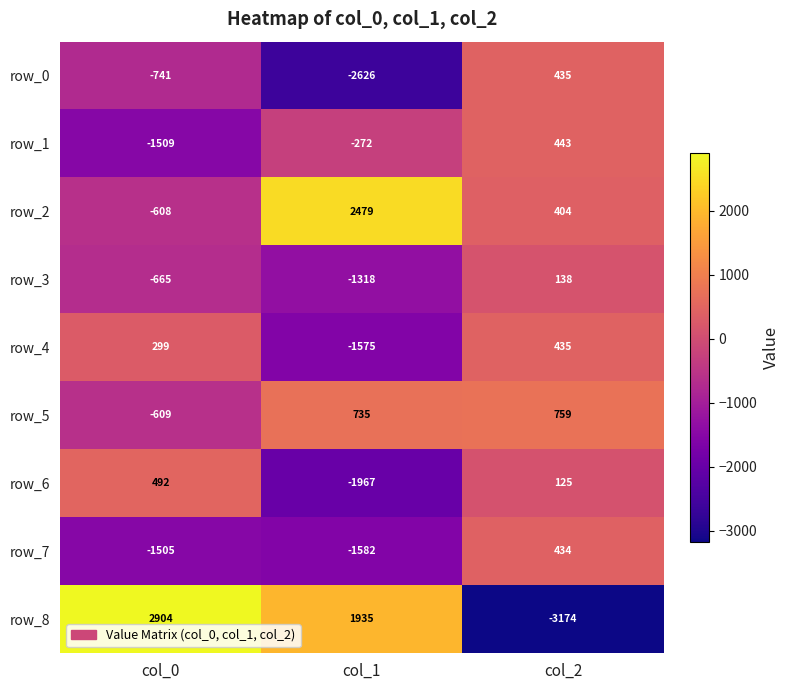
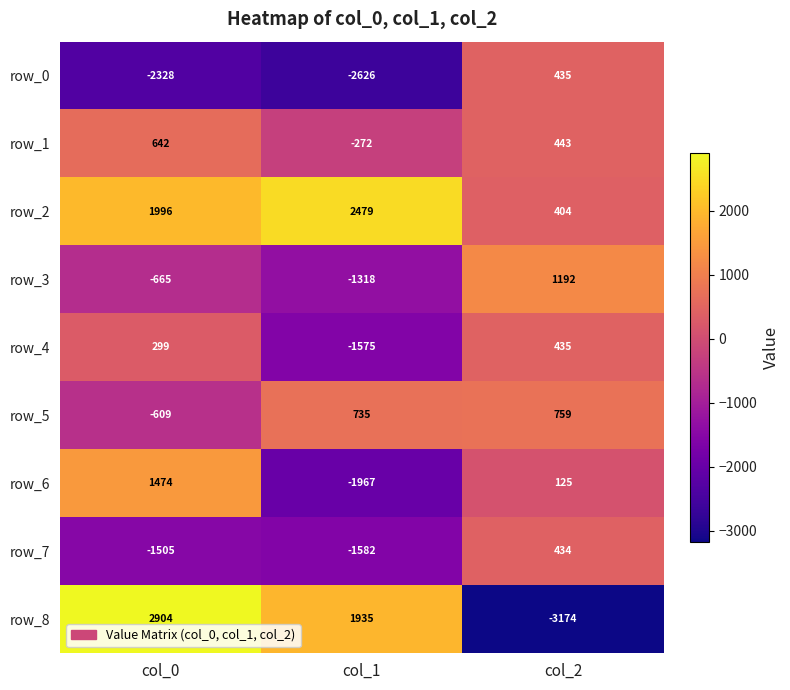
row_0, col_0: -741 -> -2328
row_1, col_0: -1509 -> 642
row_2, col_0: -608 -> 1996
row_3, col_2: 138 -> 1192
row_6, col_0: 492 -> 1474
